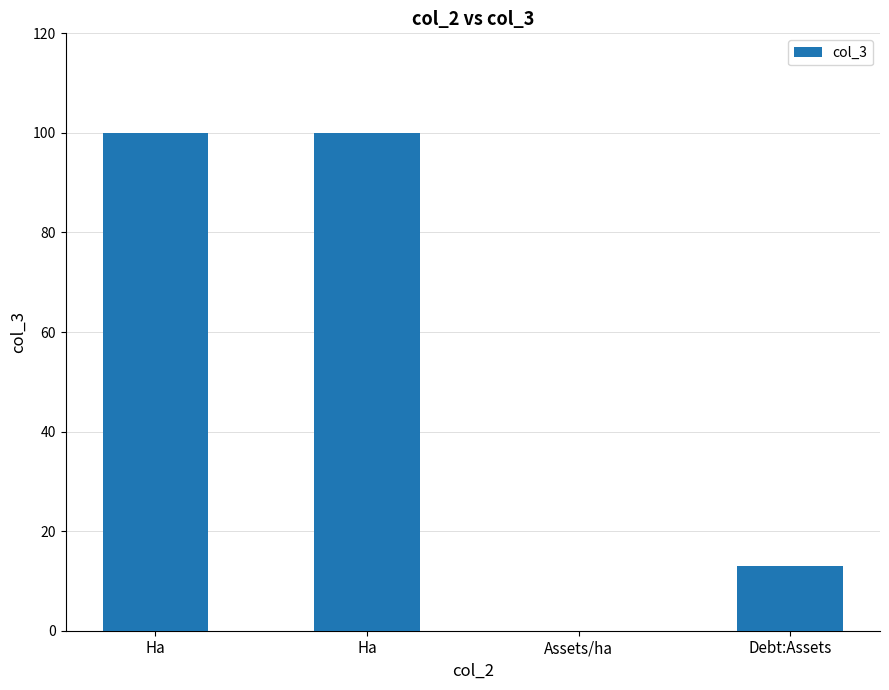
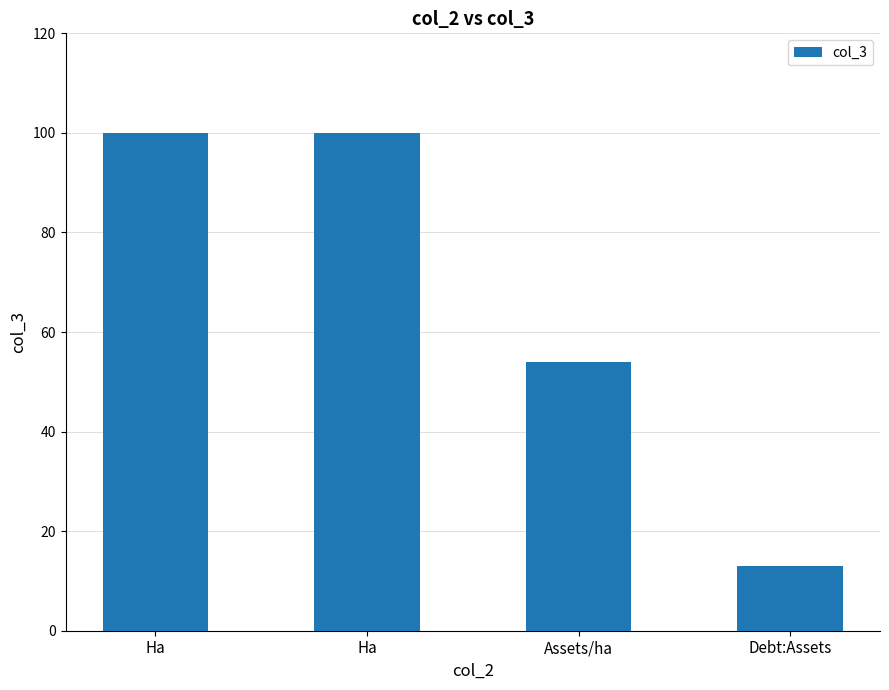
Assets/ha: 0 -> 54
